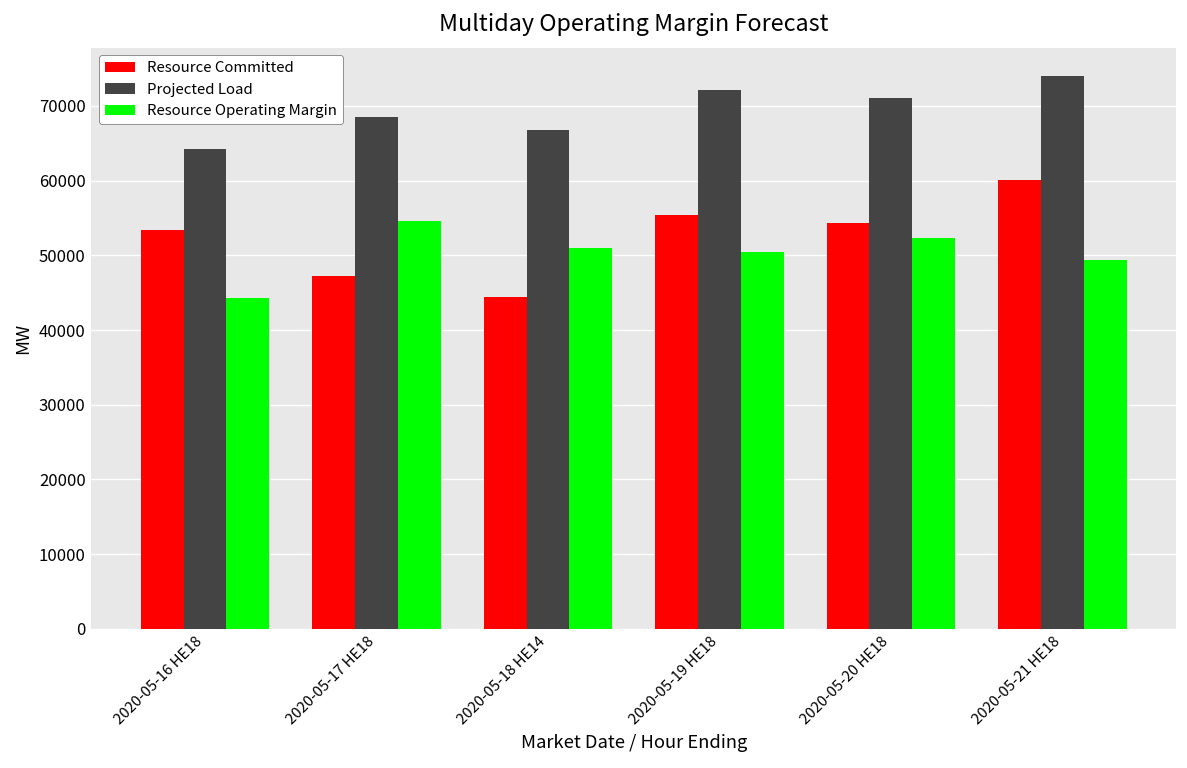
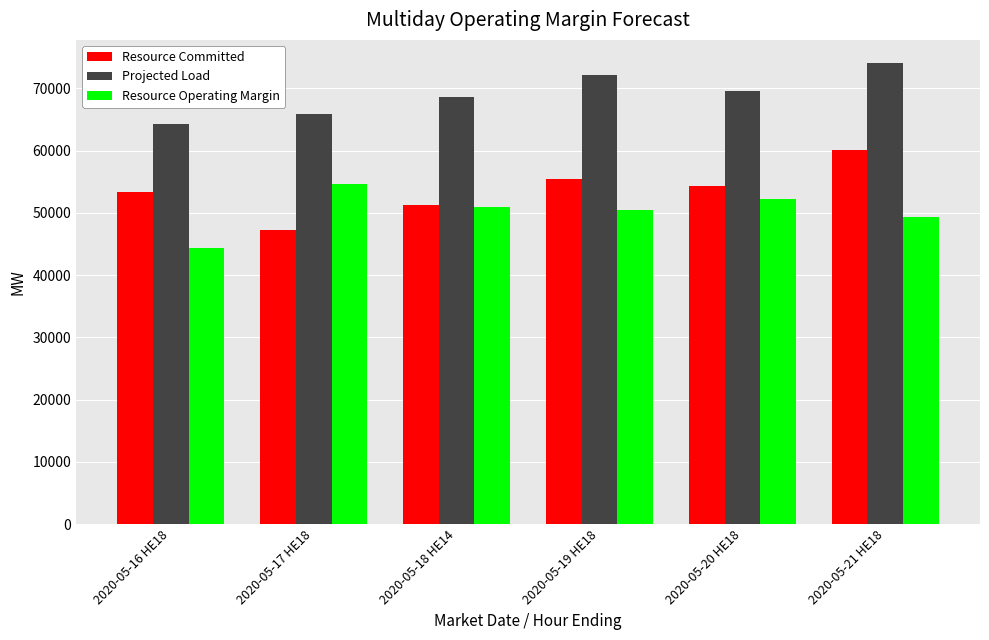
Projected Load, 2020-05-17 HE18: 69000 -> 66000
Resource Committed, 2020-05-18 HE14: 44000 -> 51000
Projected Load, 2020-05-18 HE14: 67000 -> 69000
Projected Load, 2020-05-20 HE18: 71000 -> 70000
